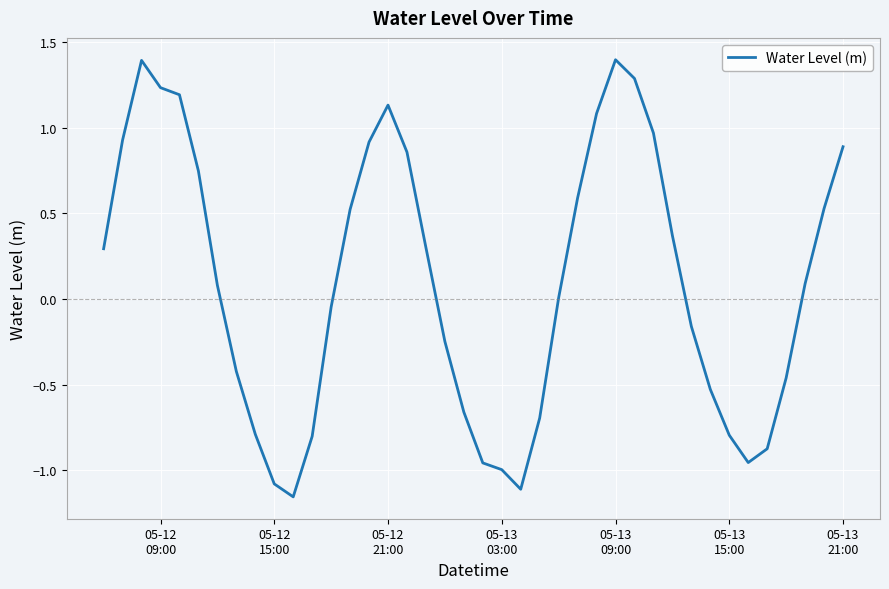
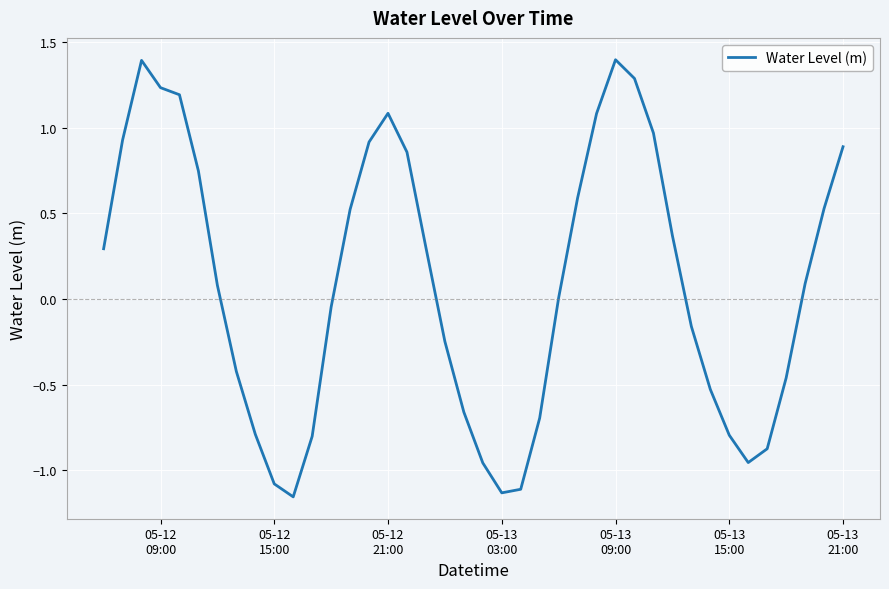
05-12 21:00: 1.13 -> 1.08
05-13 03:00: -1.00 -> -1.13
